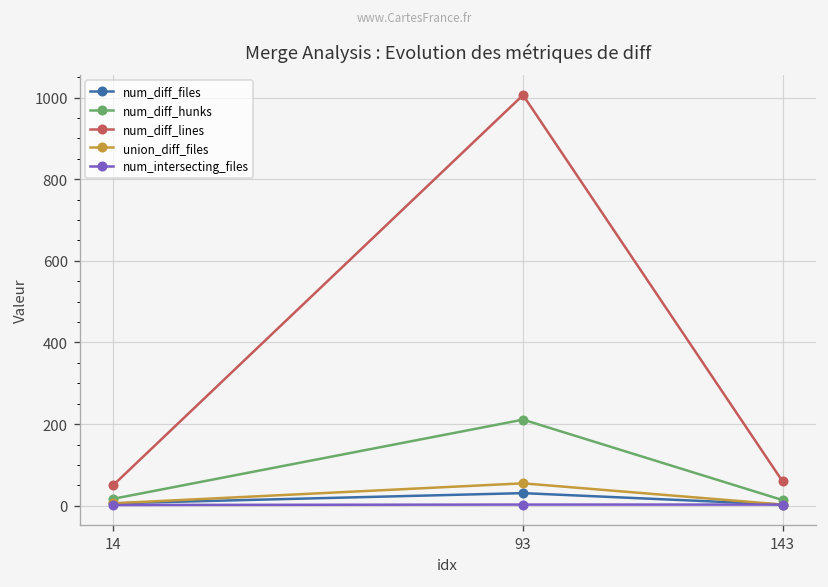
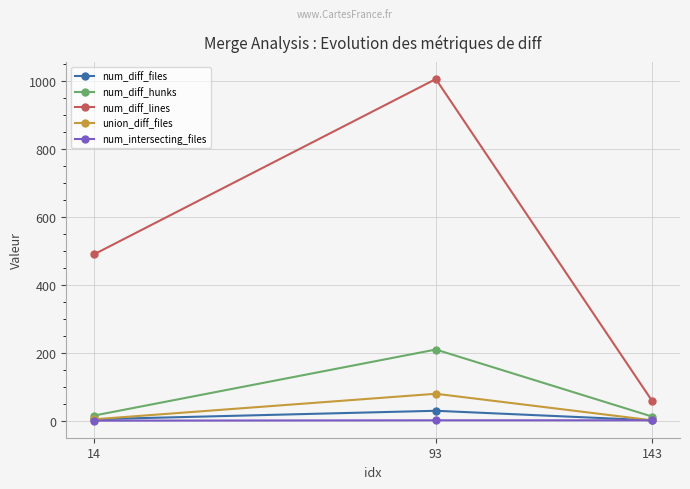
num_diff_lines, 14: 50 -> 490
union_diff_files, 93: 60 -> 80
